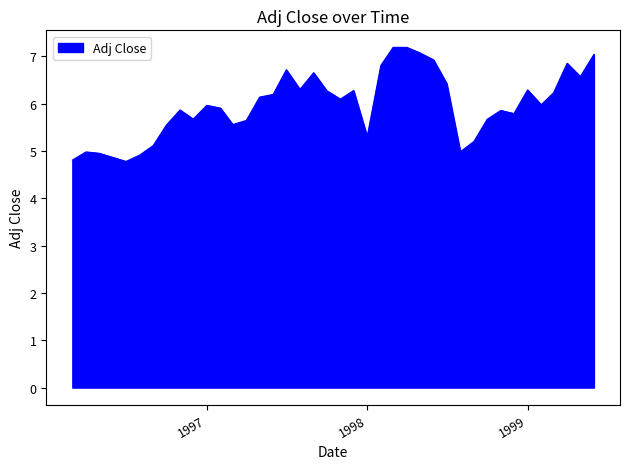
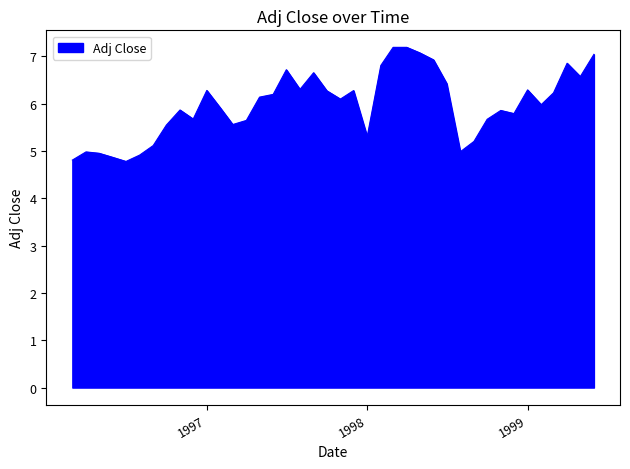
1997: 6.0 -> 6.3
